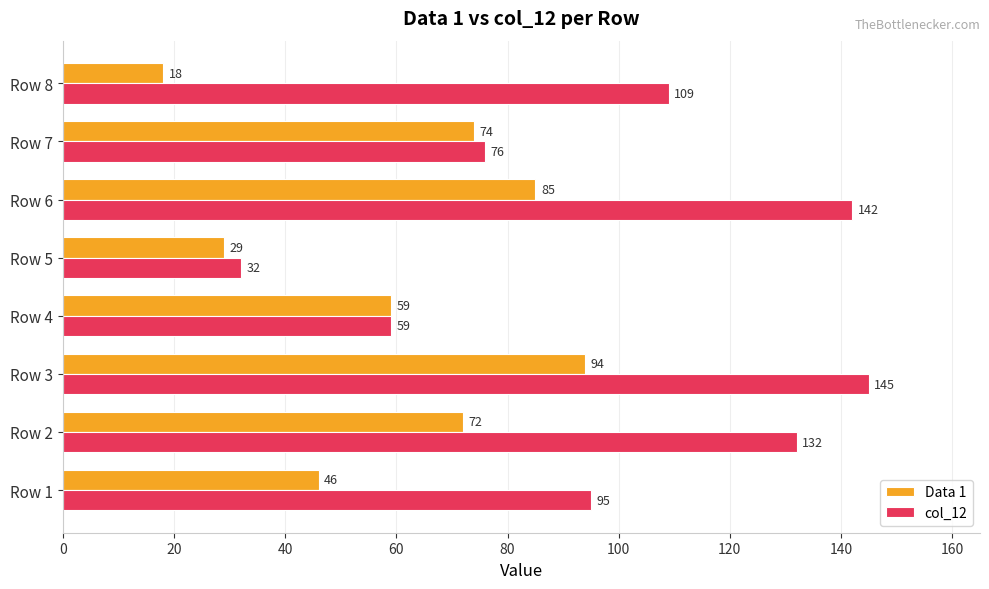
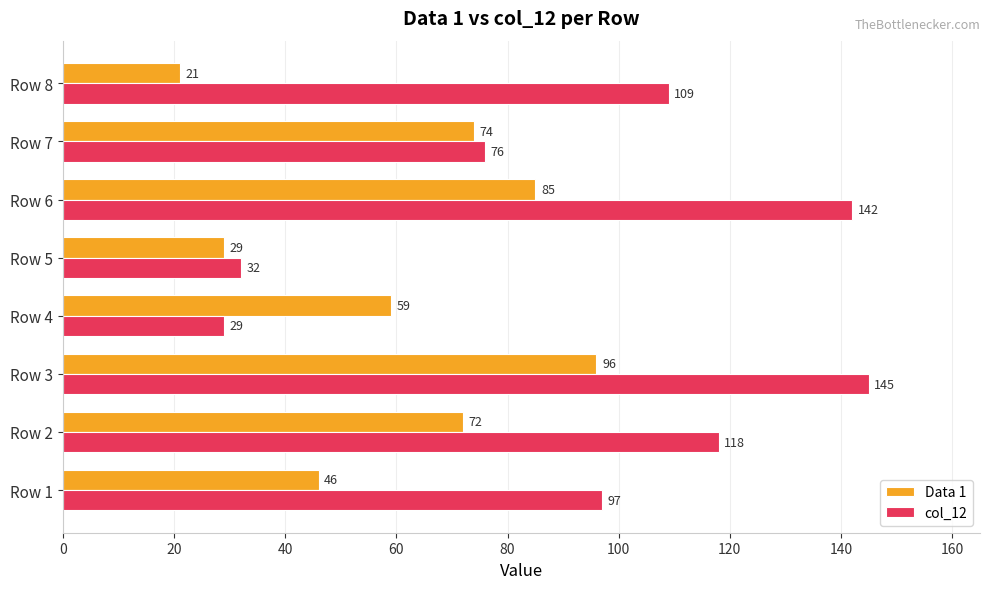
Data 1, Row 8: 18 -> 21
col_12, Row 4: 59 -> 29
Data 1, Row 3: 94 -> 96
col_12, Row 2: 132 -> 118
col_12, Row 1: 95 -> 97
